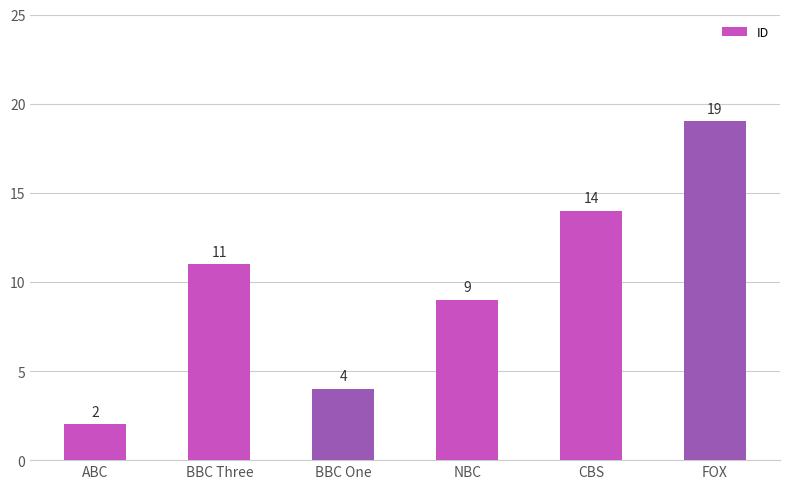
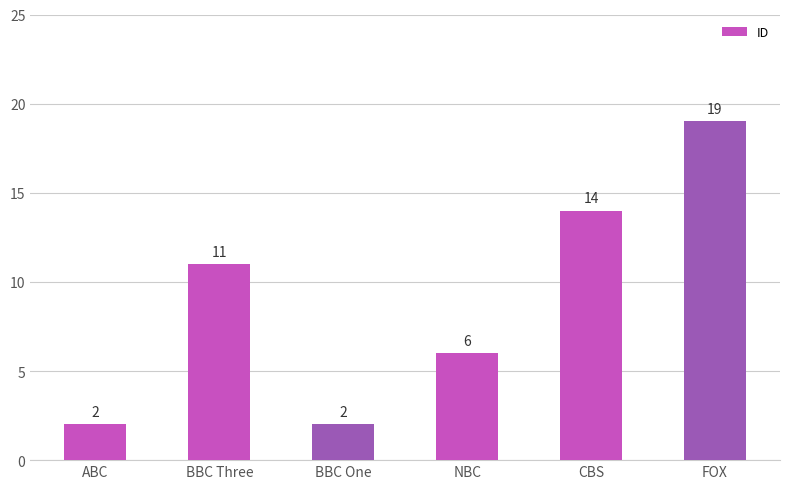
BBC One: 4 -> 2
NBC: 9 -> 6
